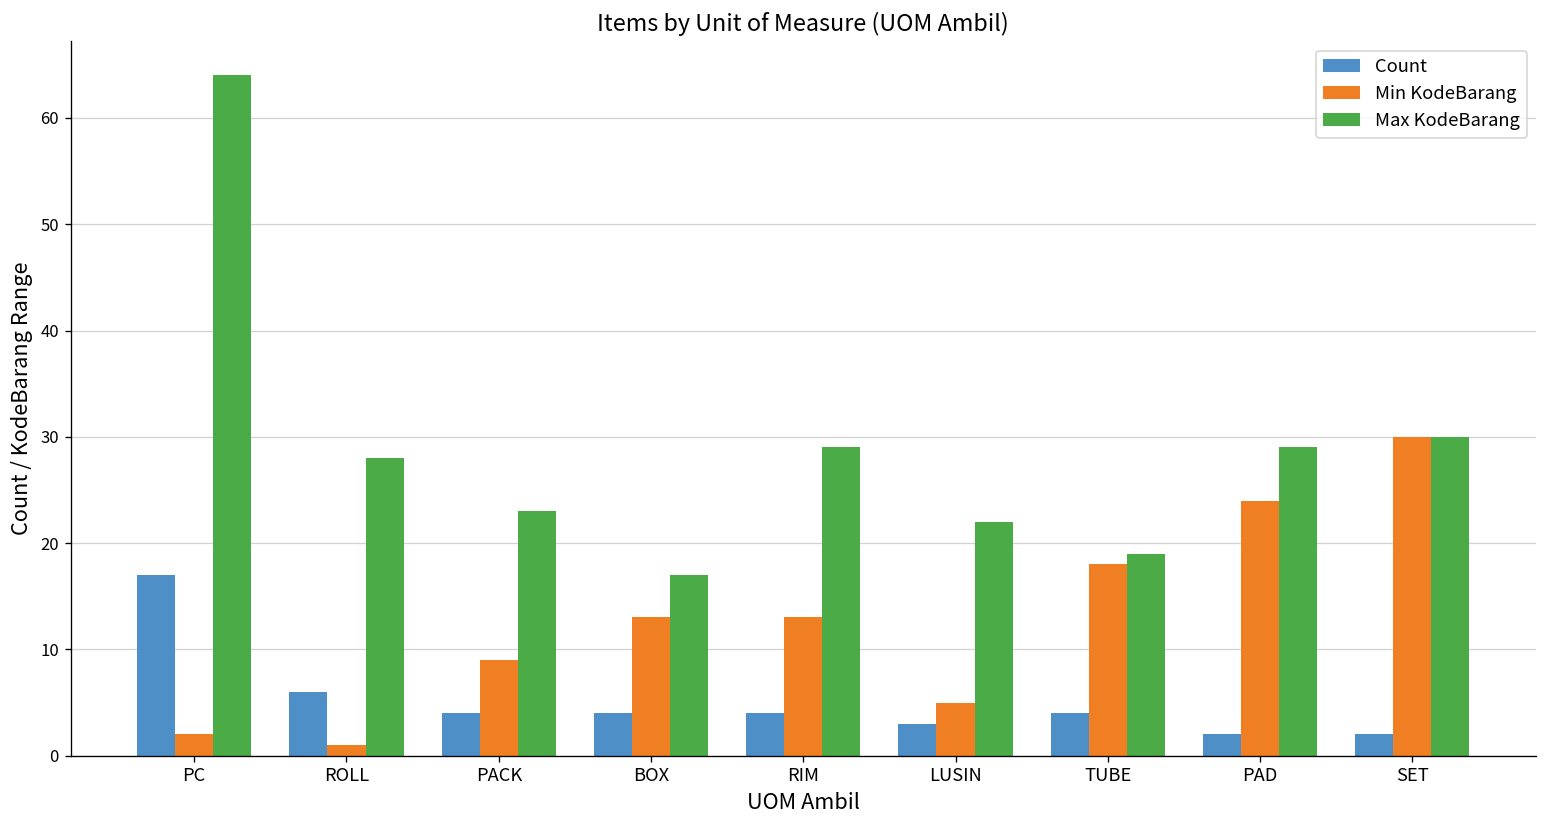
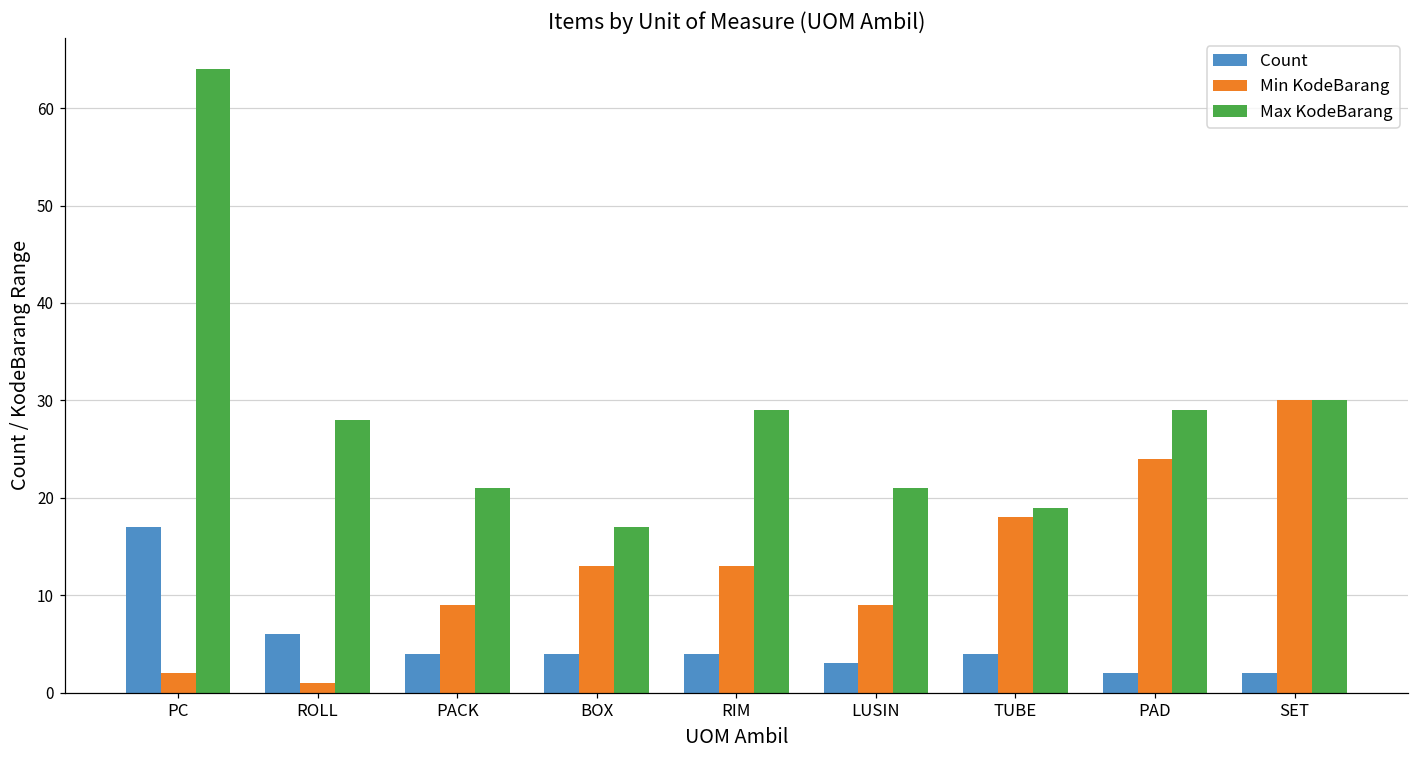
Max KodeBarang, PACK: 23 -> 21
Min KodeBarang, LUSIN: 5 -> 9
Max KodeBarang, LUSIN: 22 -> 21
